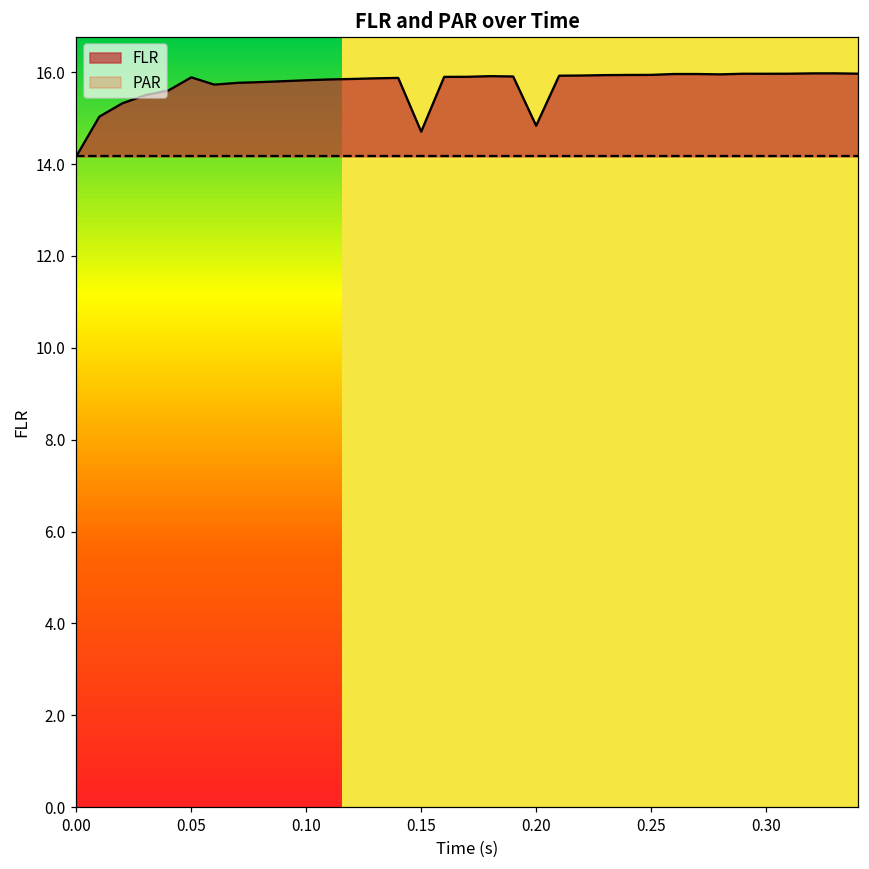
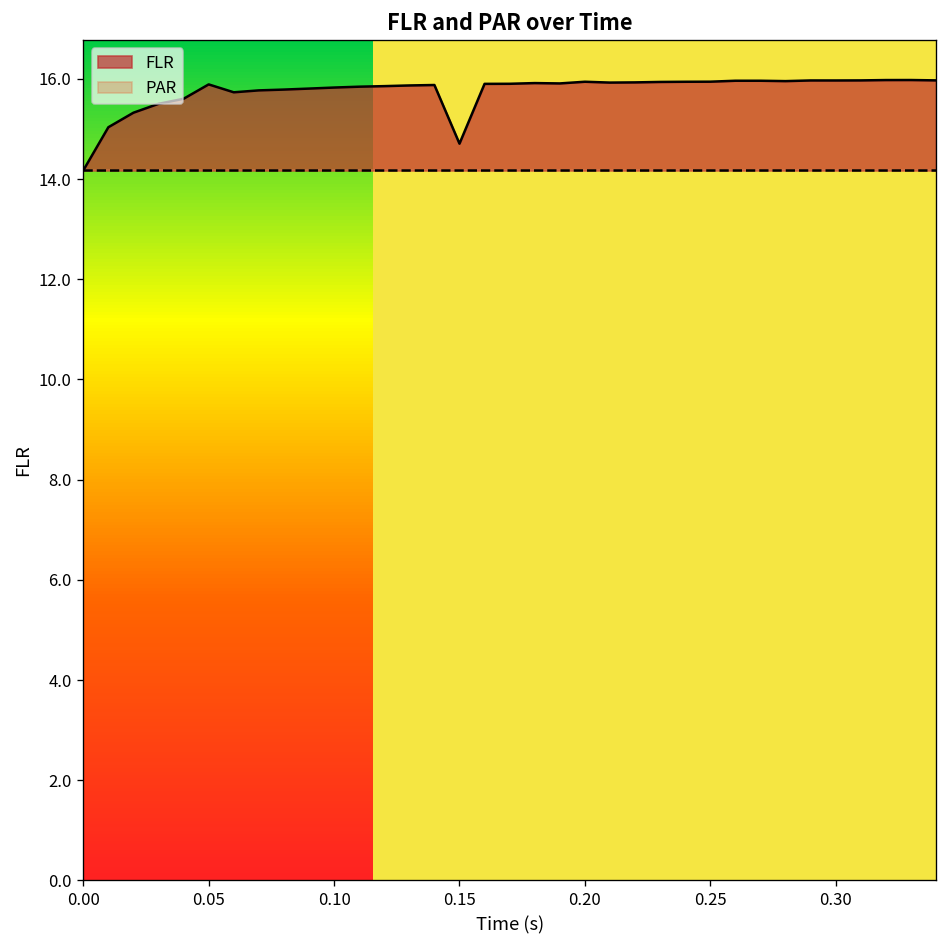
FLR, 0.20: 14.8 -> 15.9
